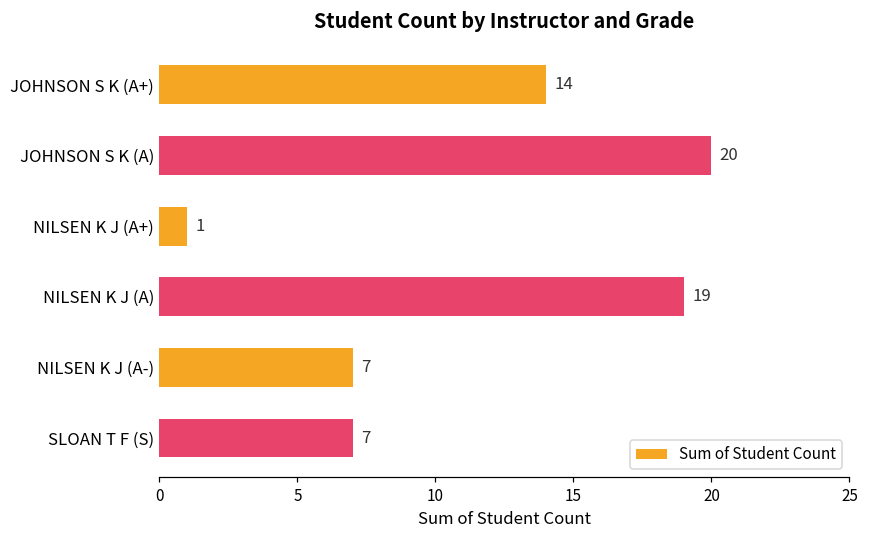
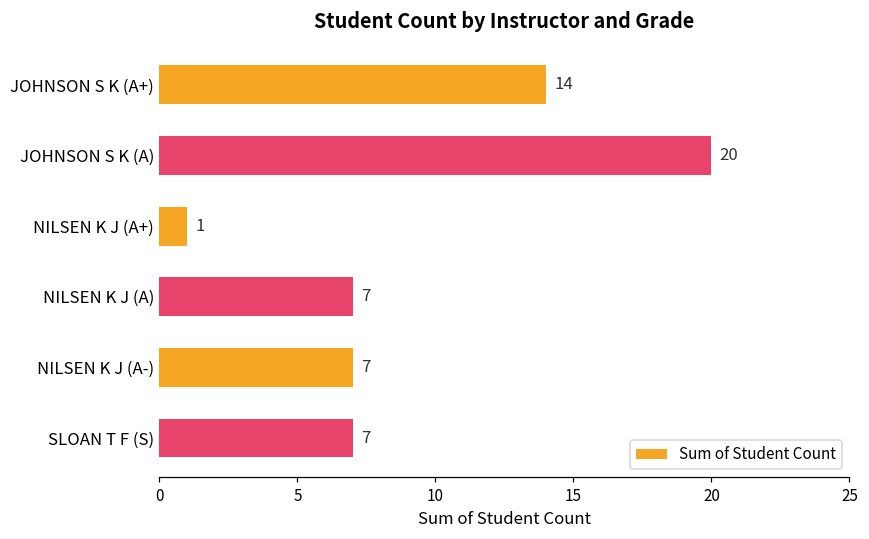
NILSEN K J (A): 19 -> 7
